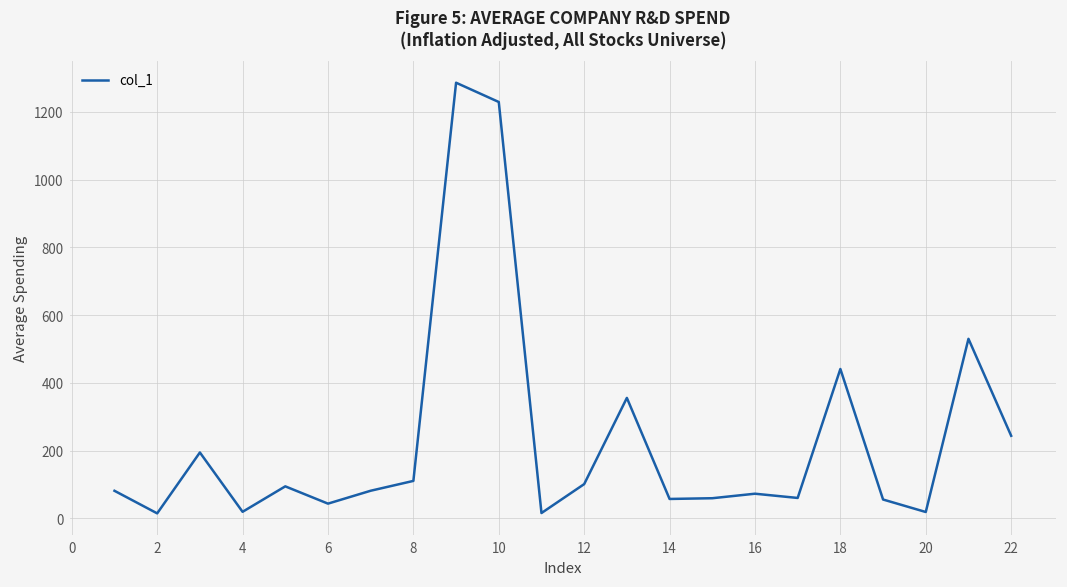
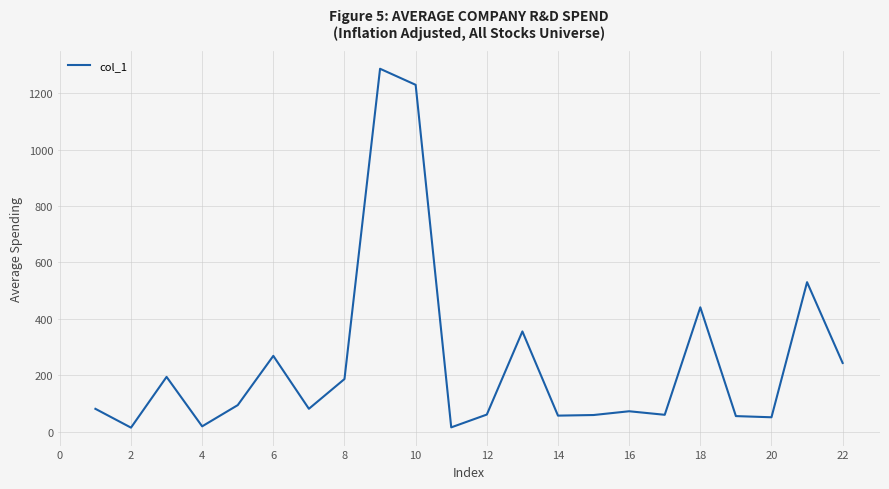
6: 40 -> 270
8: 110 -> 190
12: 100 -> 60
20: 20 -> 50
